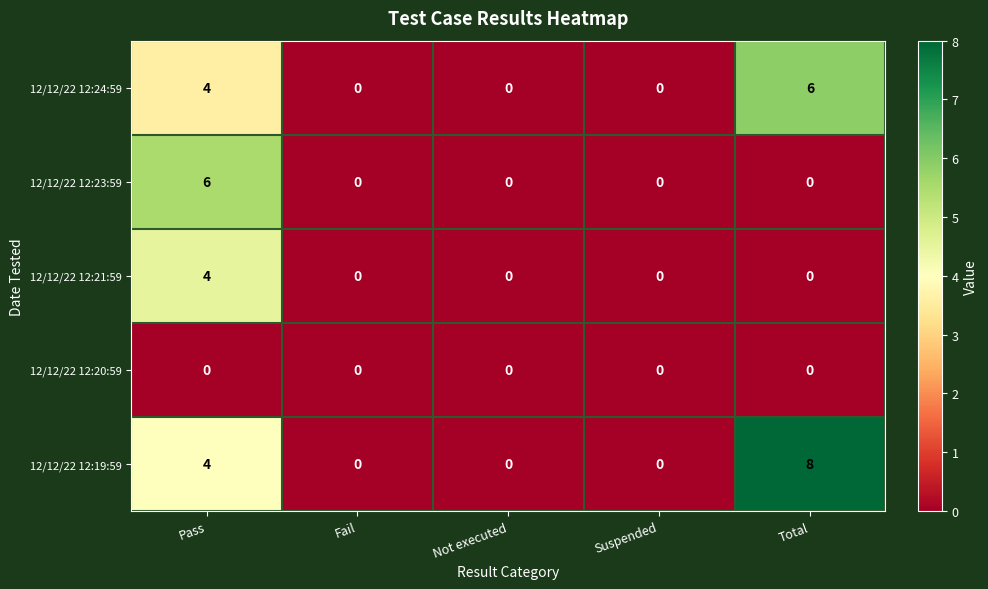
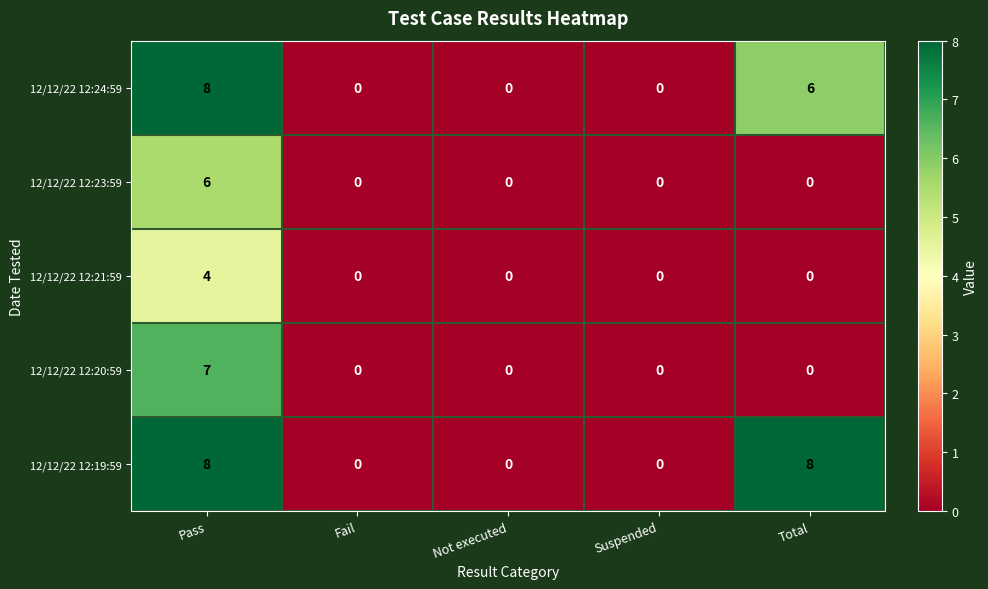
12/12/22 12:24:59, Pass: 4 -> 8
12/12/22 12:20:59, Pass: 0 -> 7
12/12/22 12:19:59, Pass: 4 -> 8
